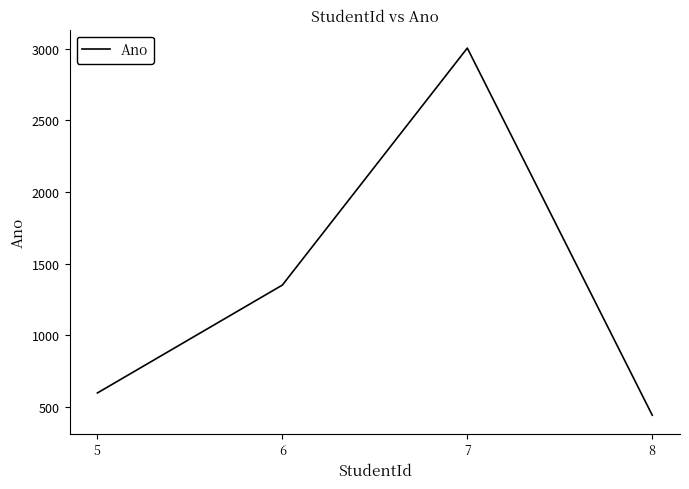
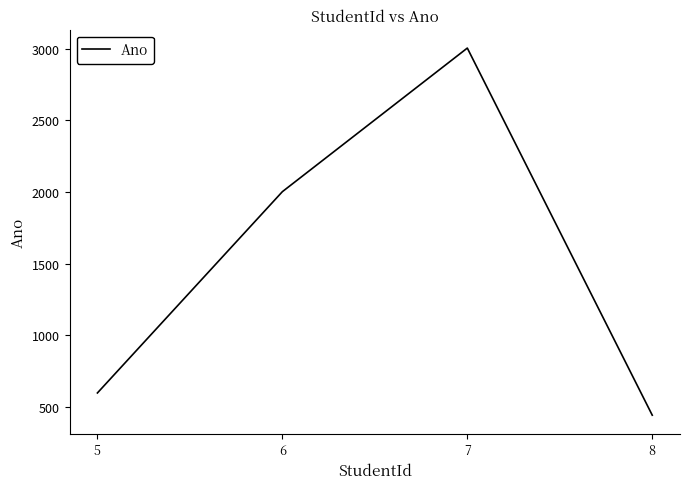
6: 1350 -> 2000
